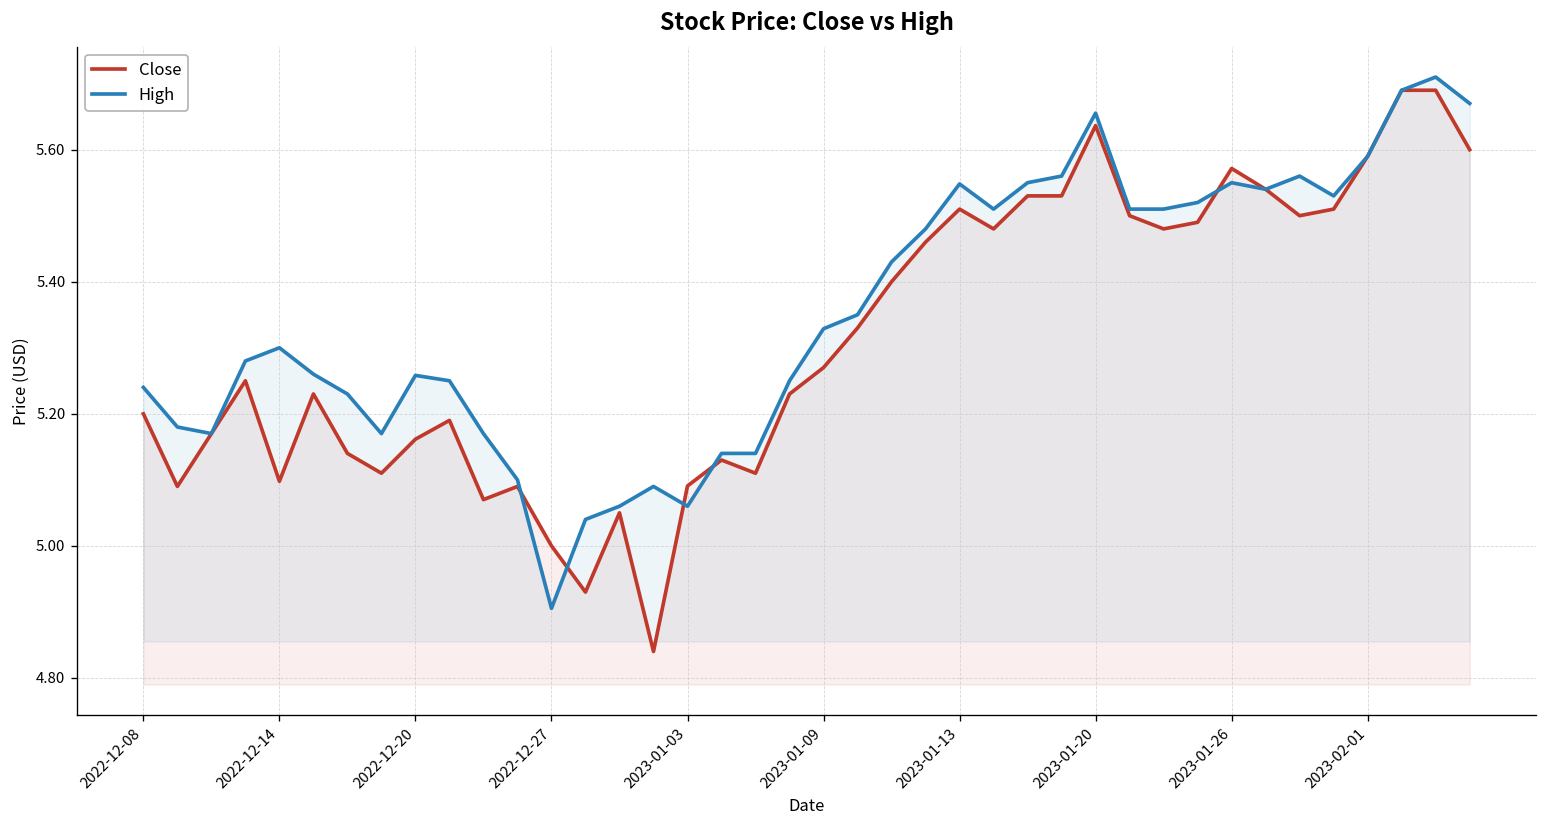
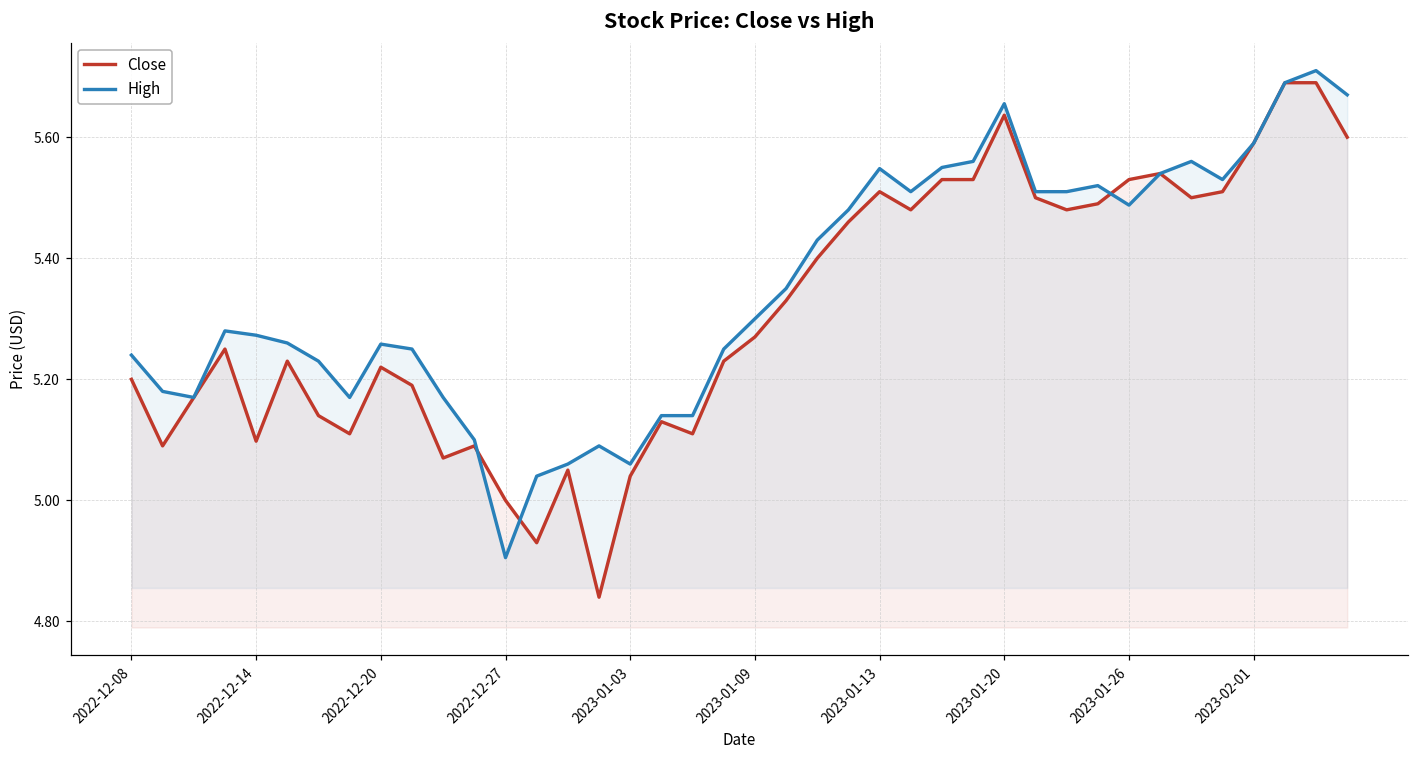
High, 2022-12-14: 5.30 -> 5.27
Close, 2022-12-20: 5.16 -> 5.22
Close, 2023-01-03: 5.09 -> 5.04
High, 2023-01-09: 5.33 -> 5.30
Close, 2023-01-26: 5.57 -> 5.53
High, 2023-01-26: 5.55 -> 5.49
